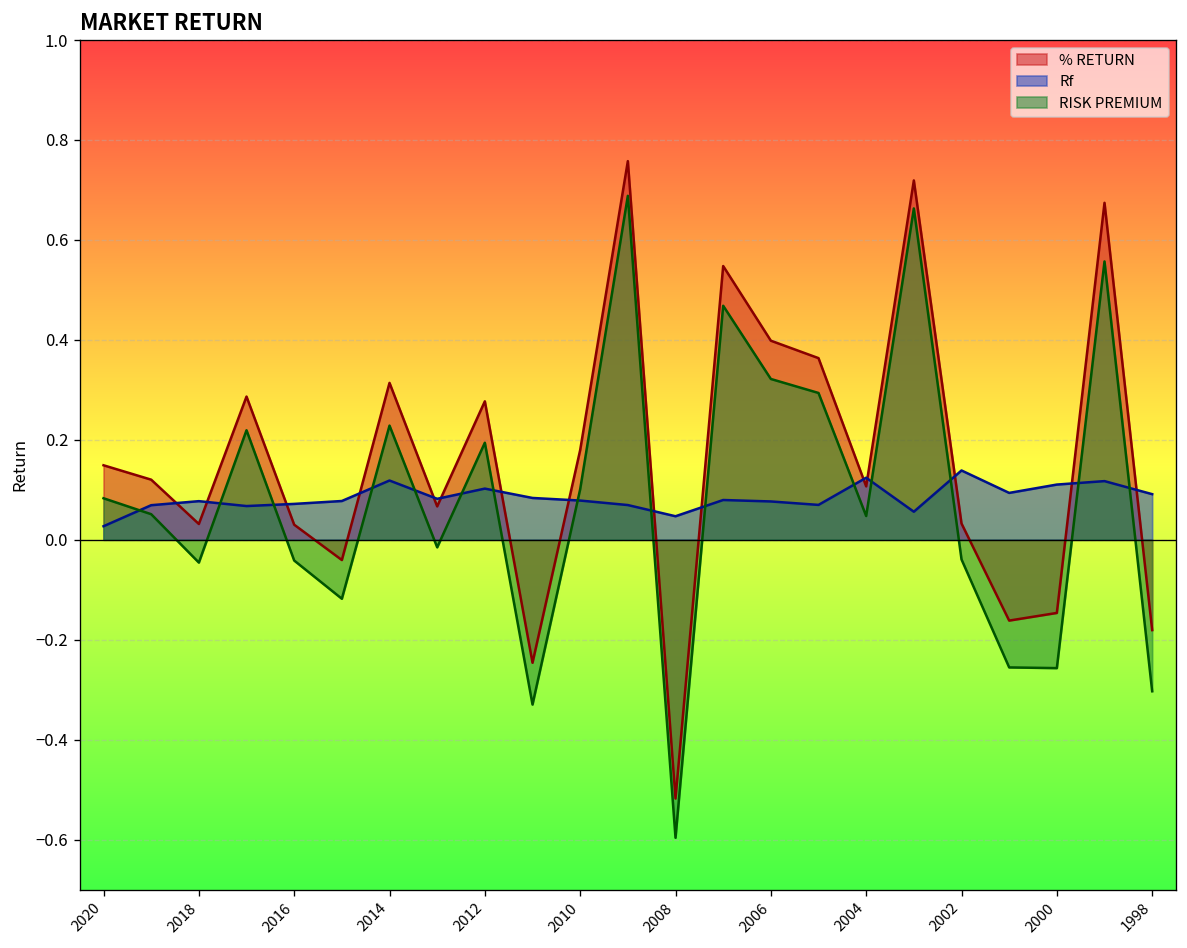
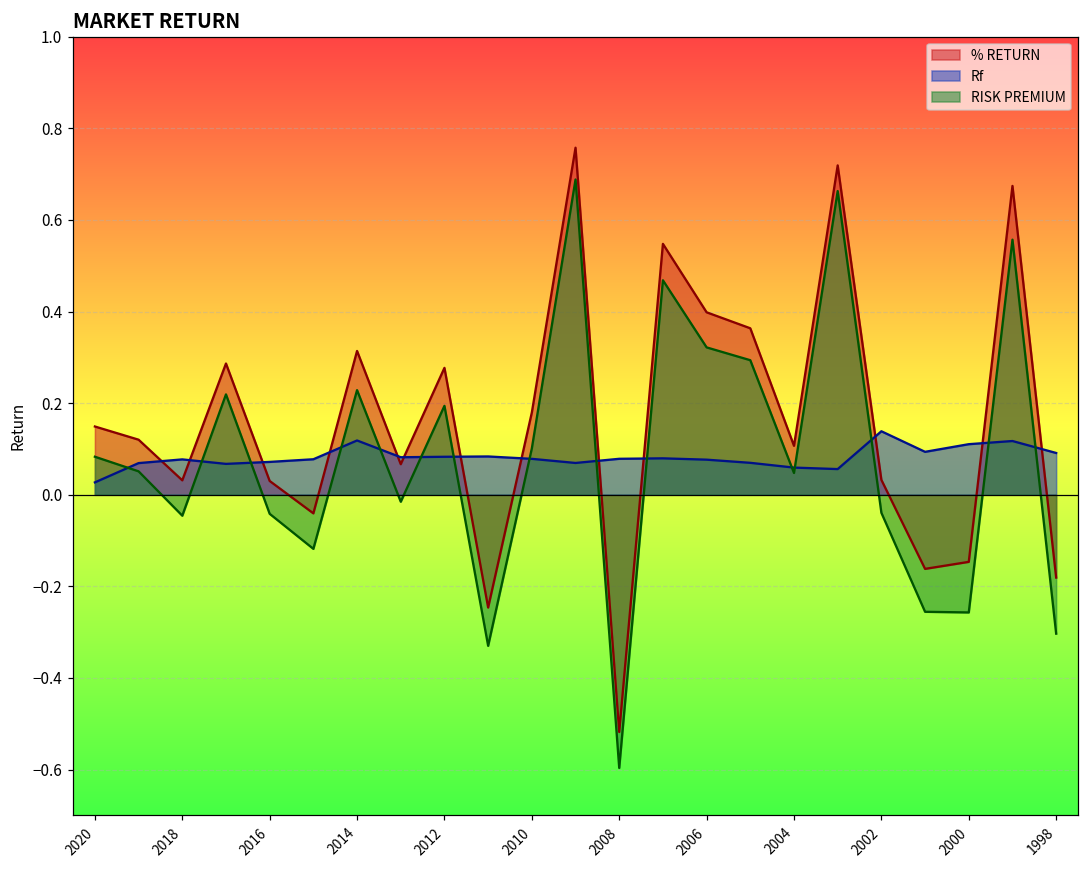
Rf, 2012: 0.10 -> 0.08
Rf, 2008: 0.05 -> 0.08
Rf, 2004: 0.12 -> 0.06
